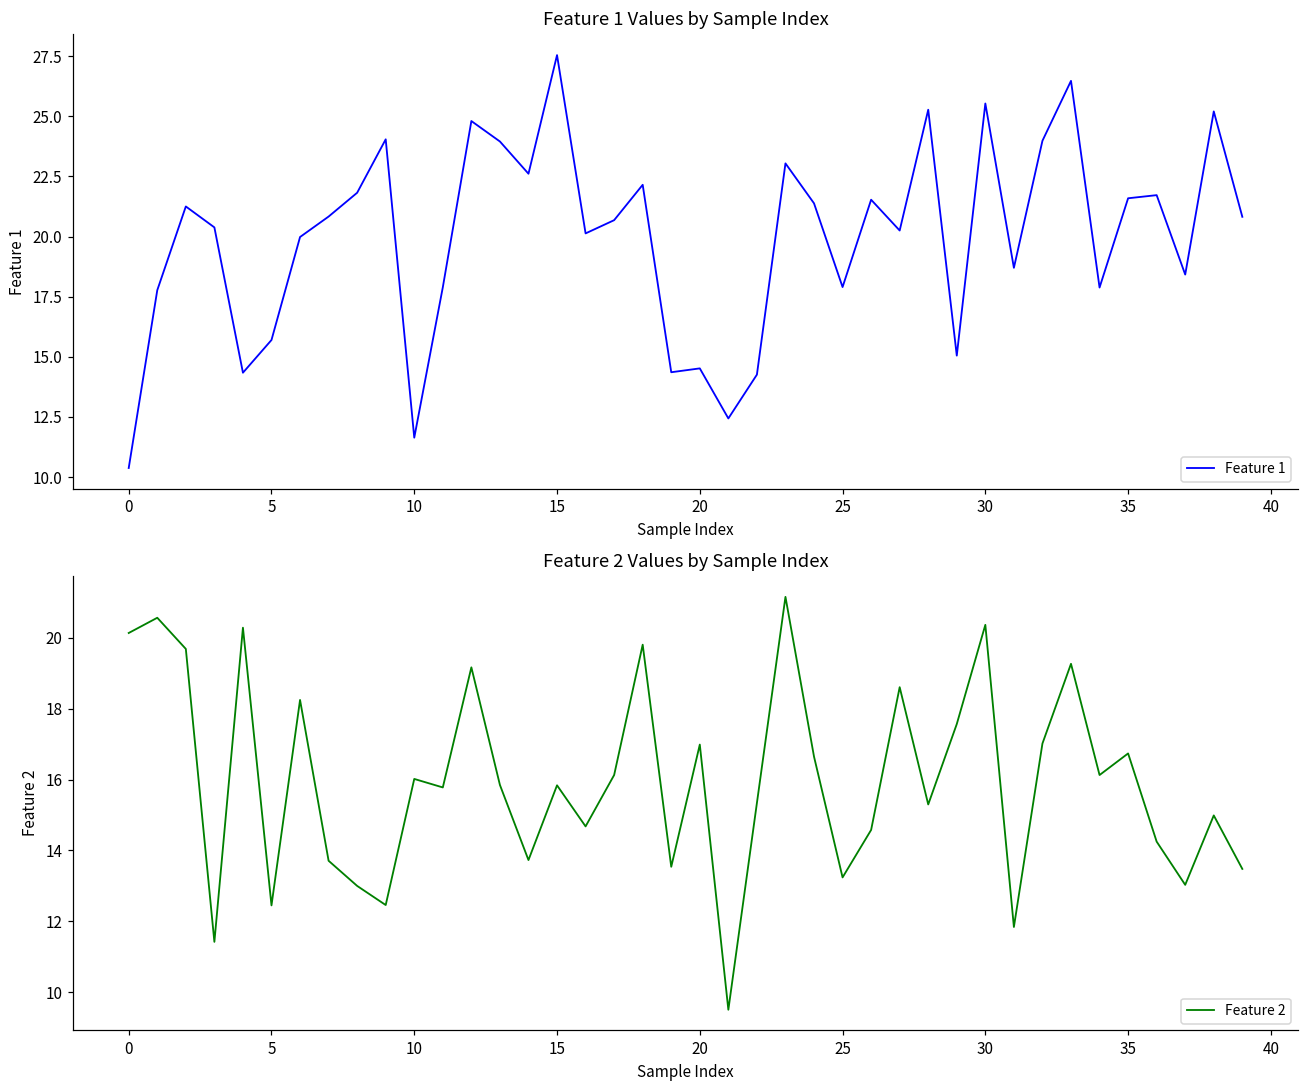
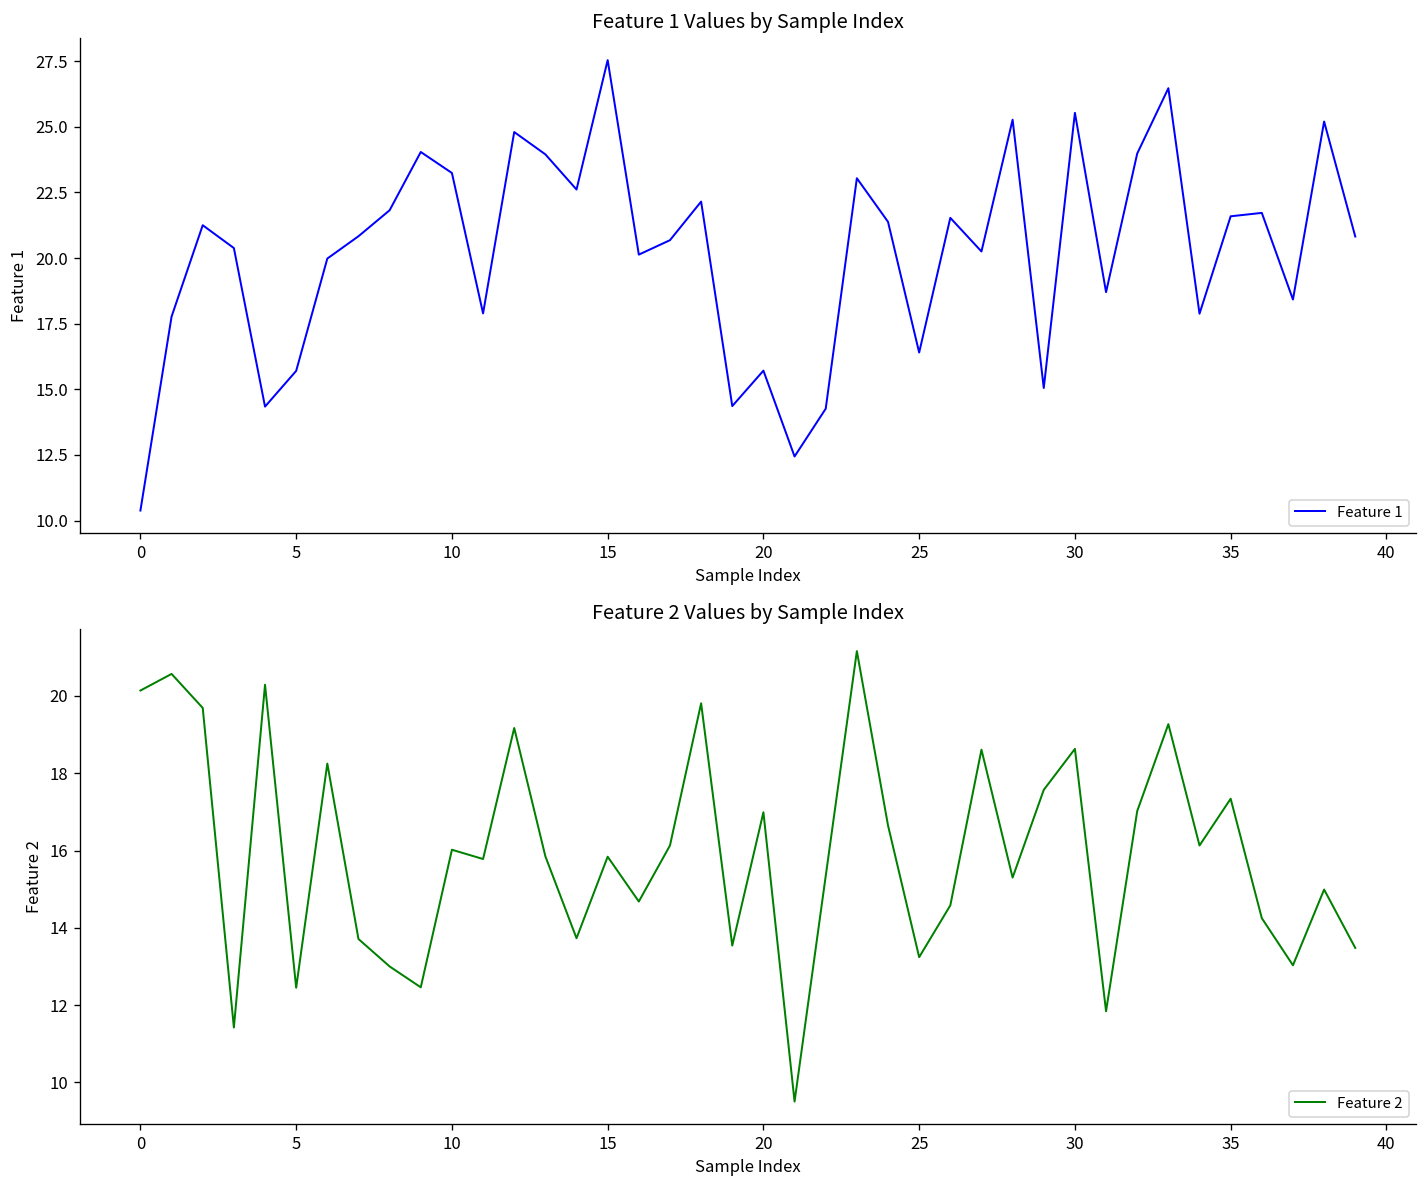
Feature 1 Values by Sample Index, 10: 11.6 -> 23.2
Feature 1 Values by Sample Index, 20: 14.5 -> 15.7
Feature 1 Values by Sample Index, 25: 17.9 -> 16.4
Feature 2 Values by Sample Index, 30: 20.4 -> 18.6
Feature 2 Values by Sample Index, 35: 16.7 -> 17.3
